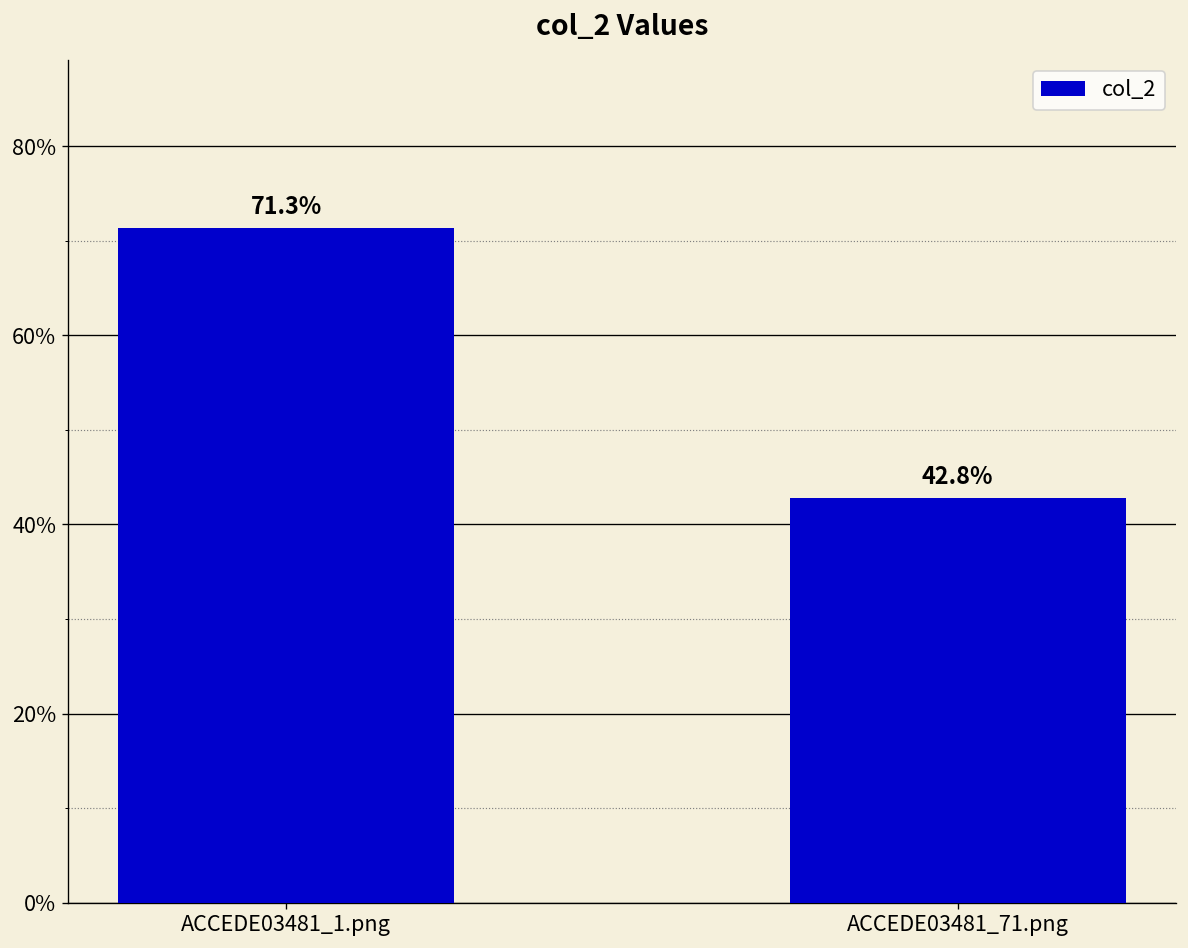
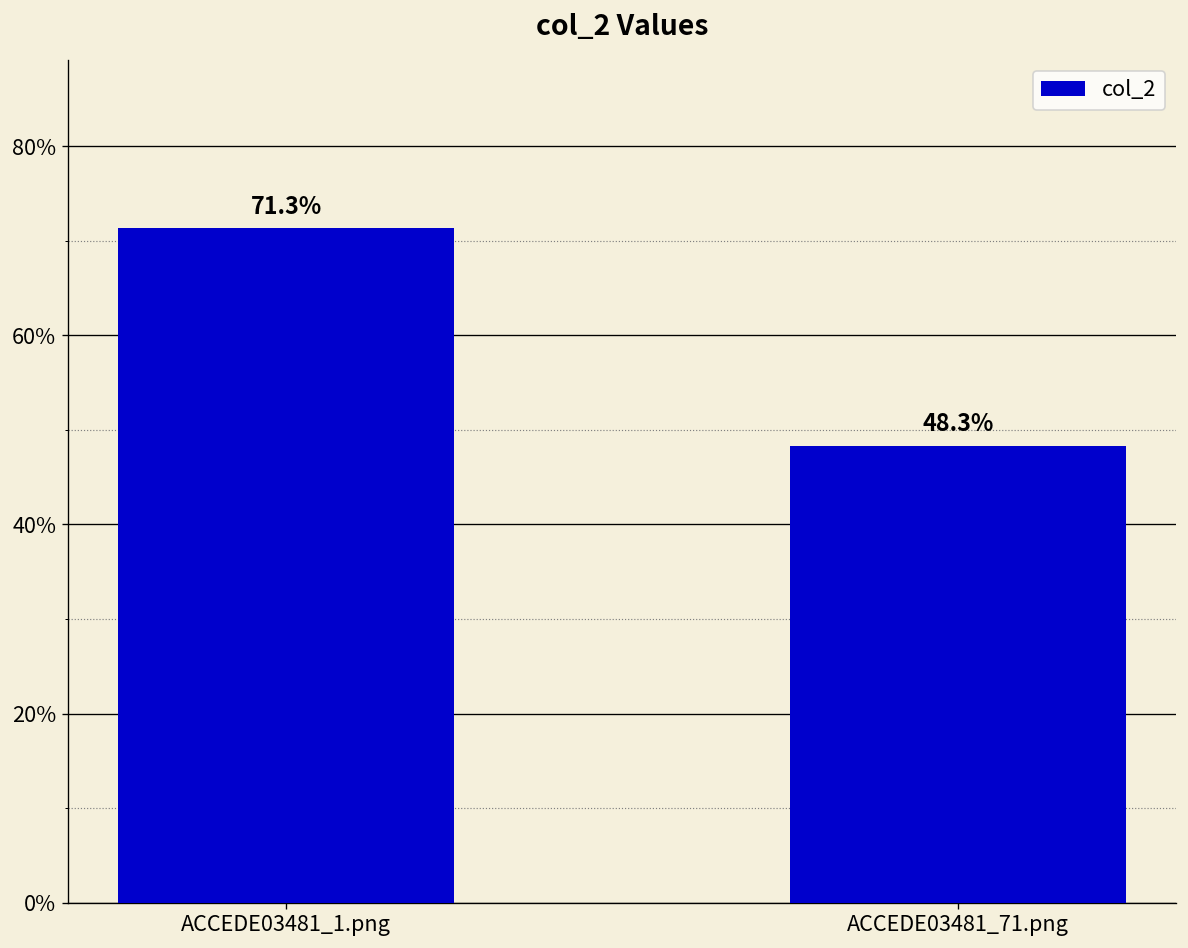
ACCEDE03481_71.png: 42.8% -> 48.3%
